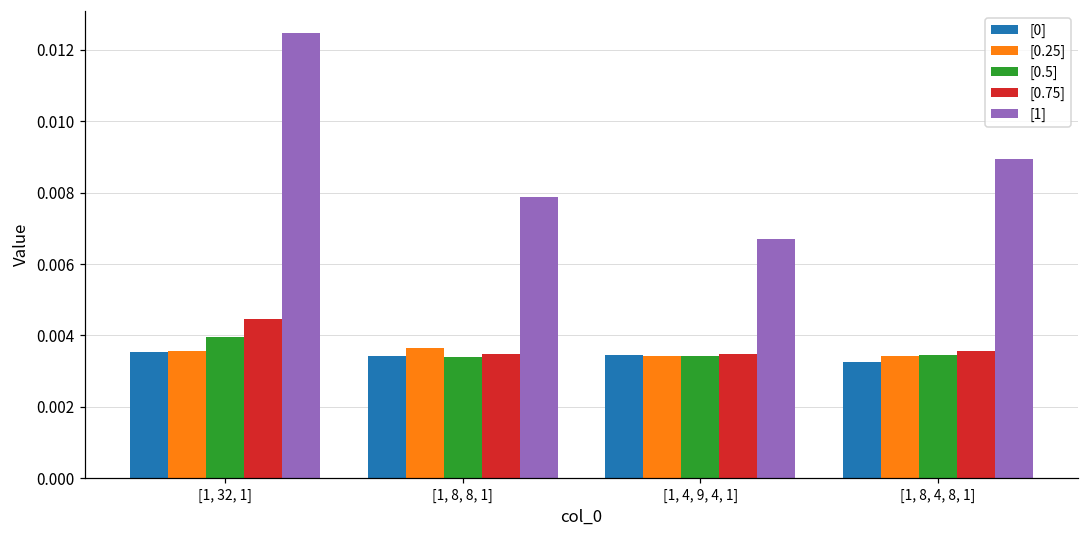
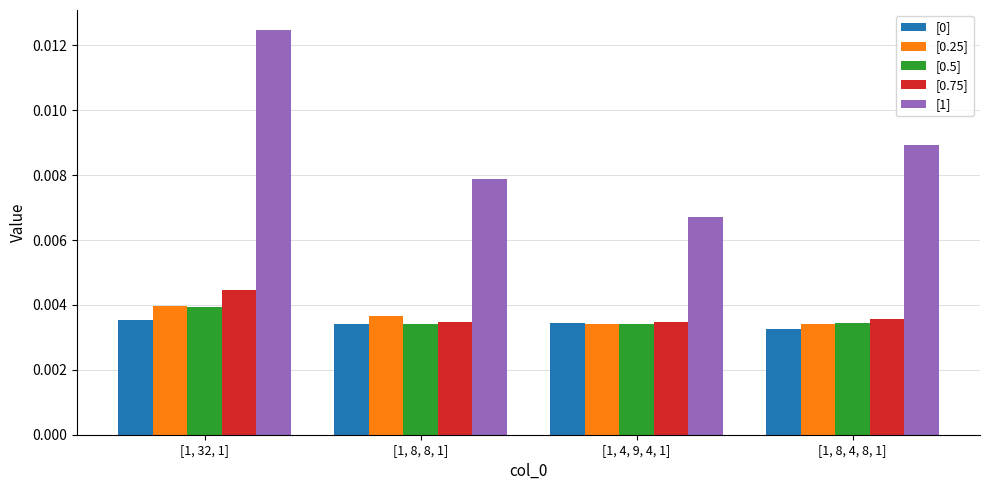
[0.25], [1, 32, 1]: 0.0036 -> 0.0040
